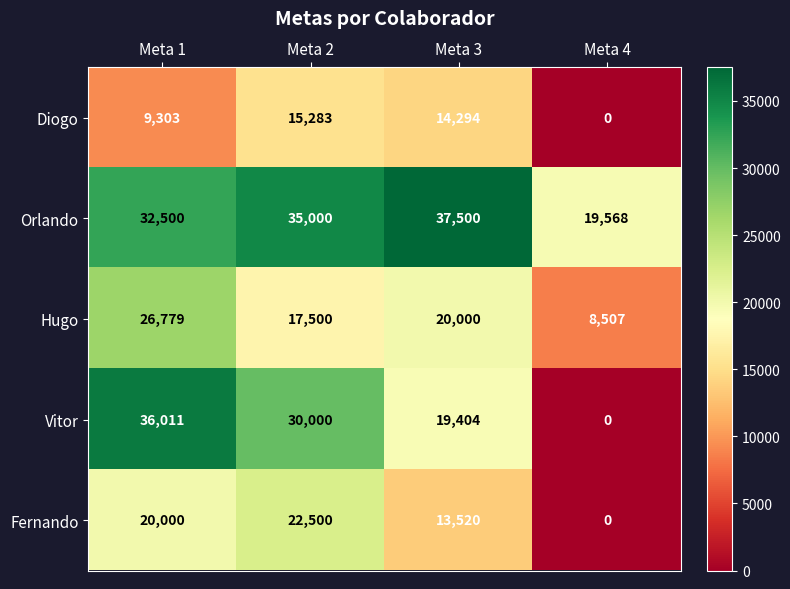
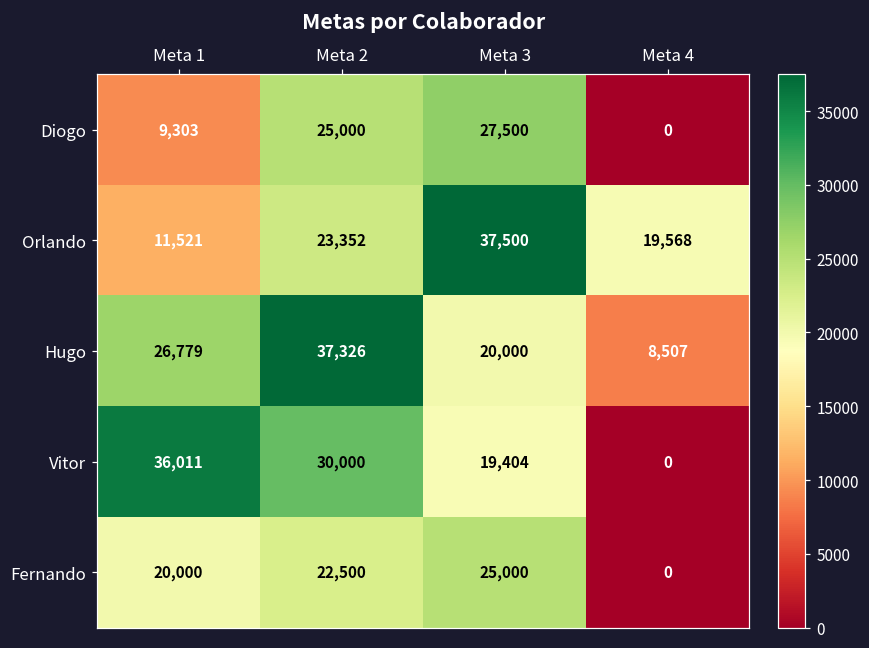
Diogo, Meta 2: 15,283 -> 25,000
Diogo, Meta 3: 14,294 -> 27,500
Orlando, Meta 1: 32,500 -> 11,521
Orlando, Meta 2: 35,000 -> 23,352
Hugo, Meta 2: 17,500 -> 37,326
Fernando, Meta 3: 13,520 -> 25,000
